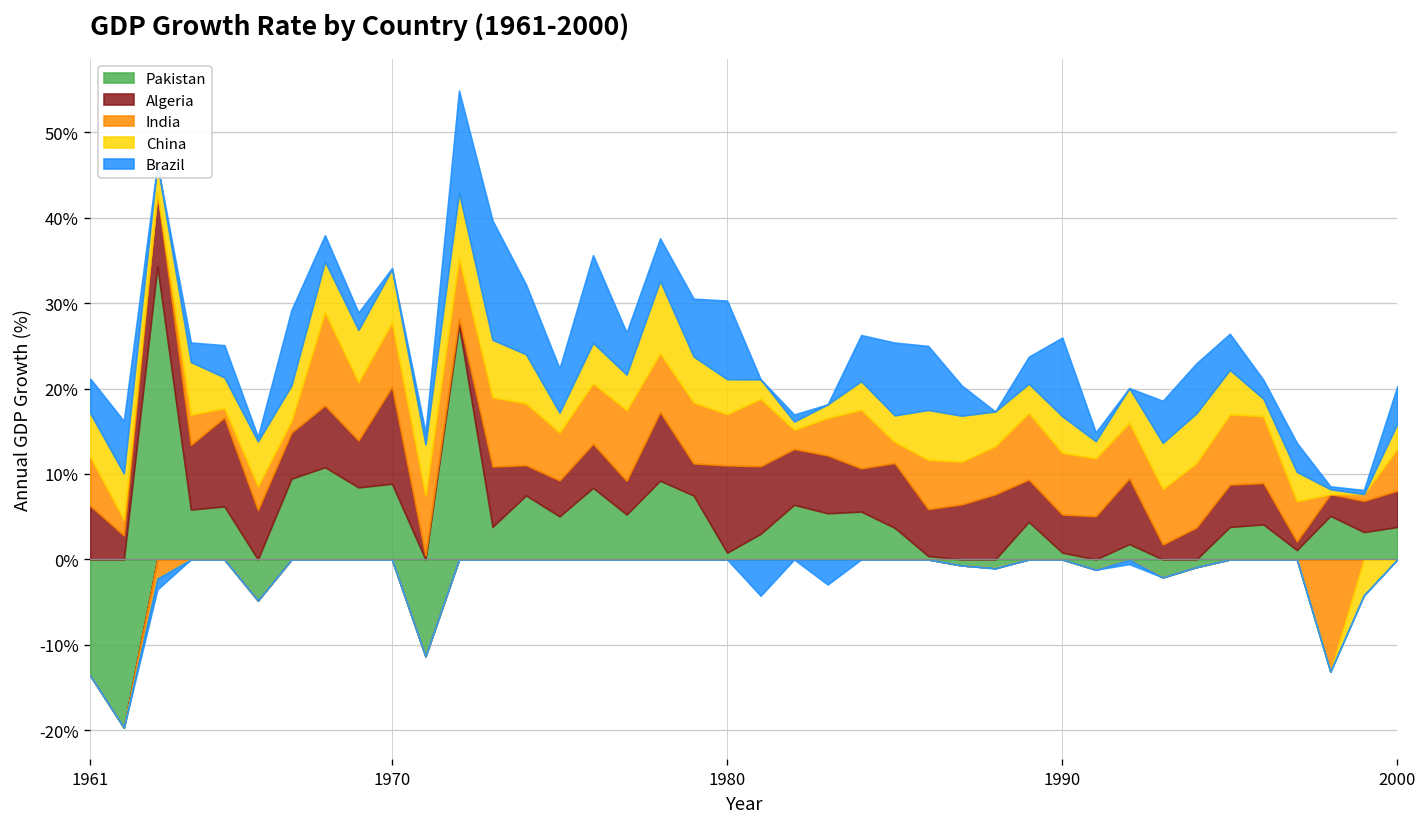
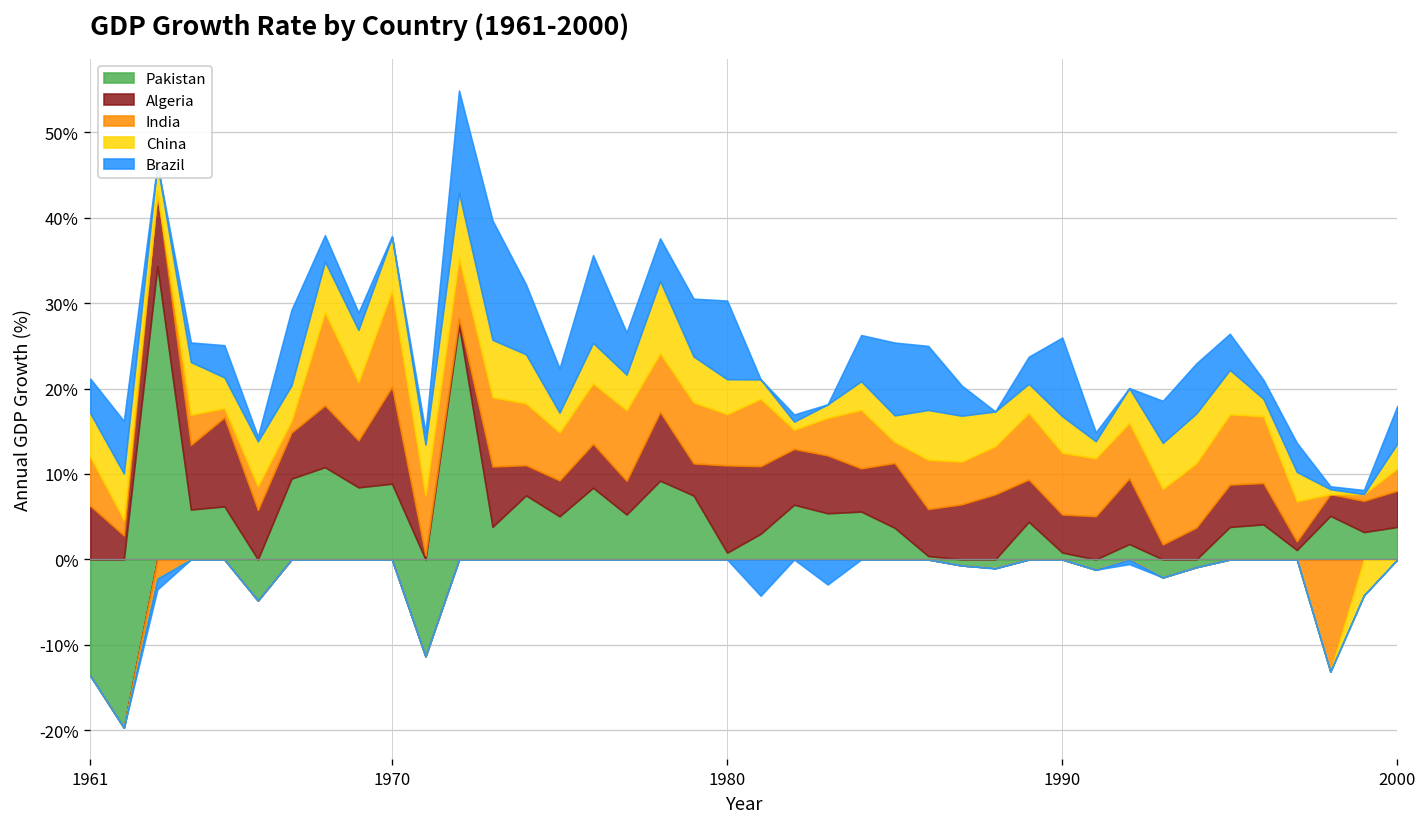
India, 1970: 8% -> 11%
India, 2000: 5% -> 3%
